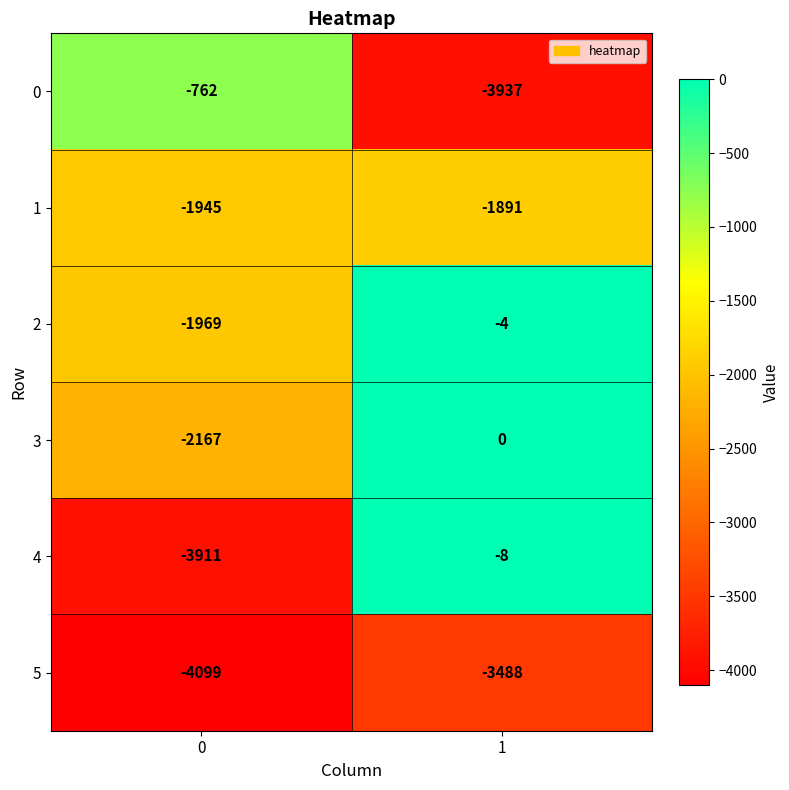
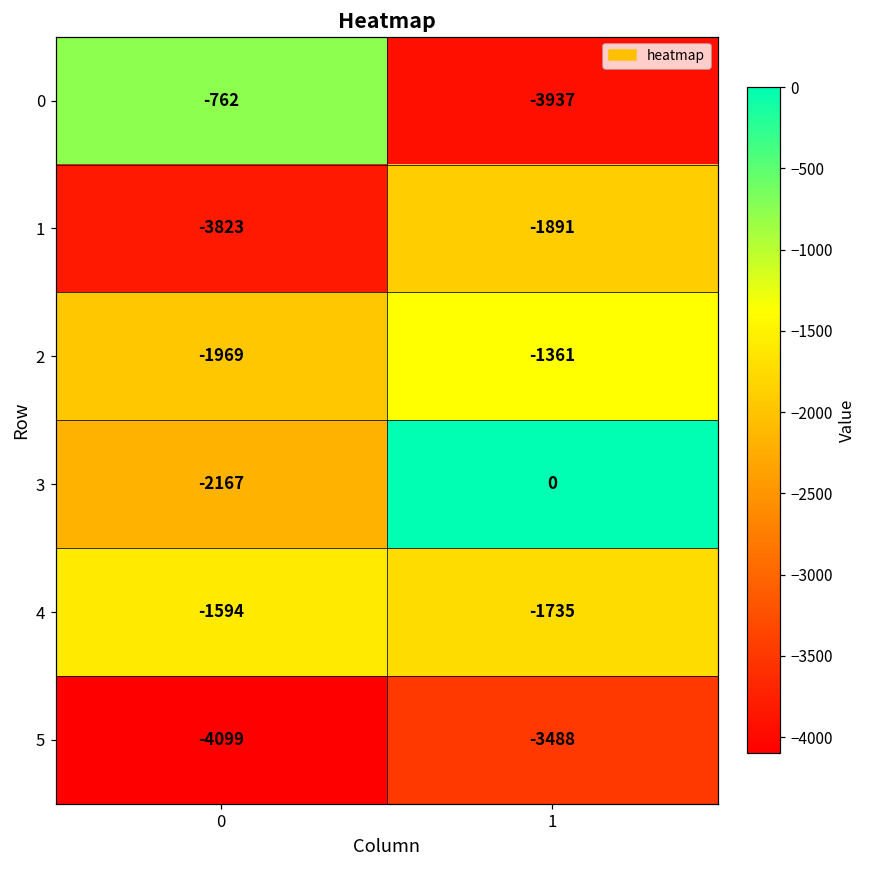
1, 0: -1945 -> -3823
2, 1: -4 -> -1361
4, 0: -3911 -> -1594
4, 1: -8 -> -1735
